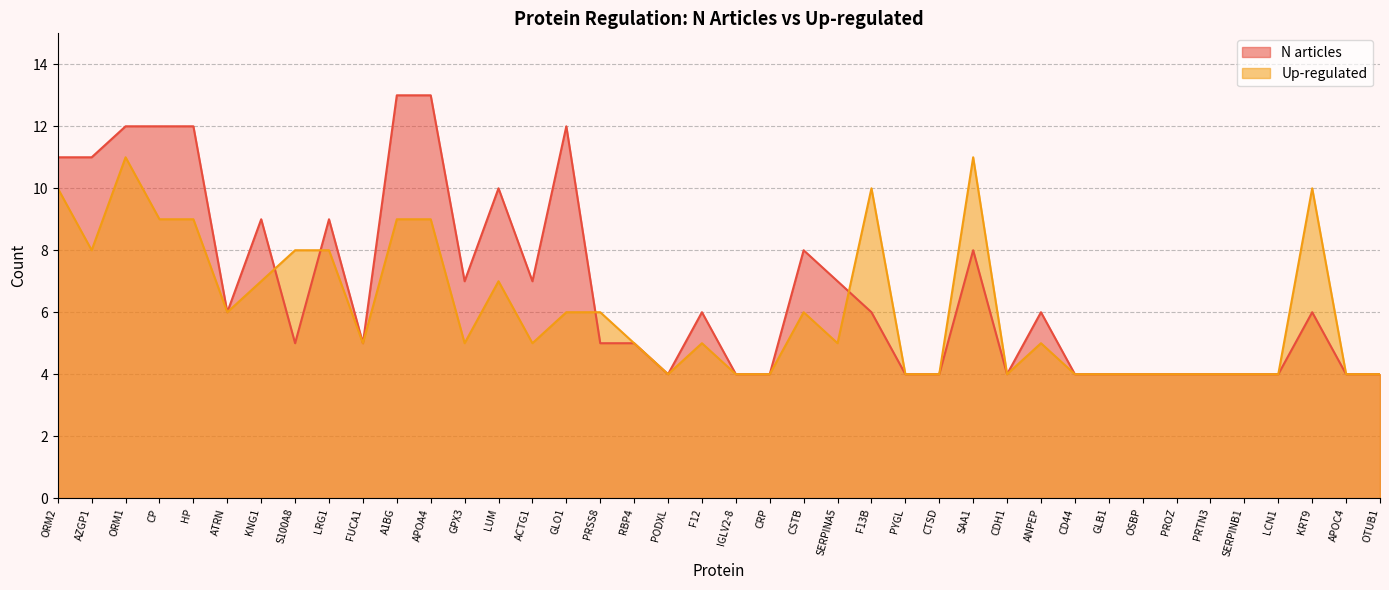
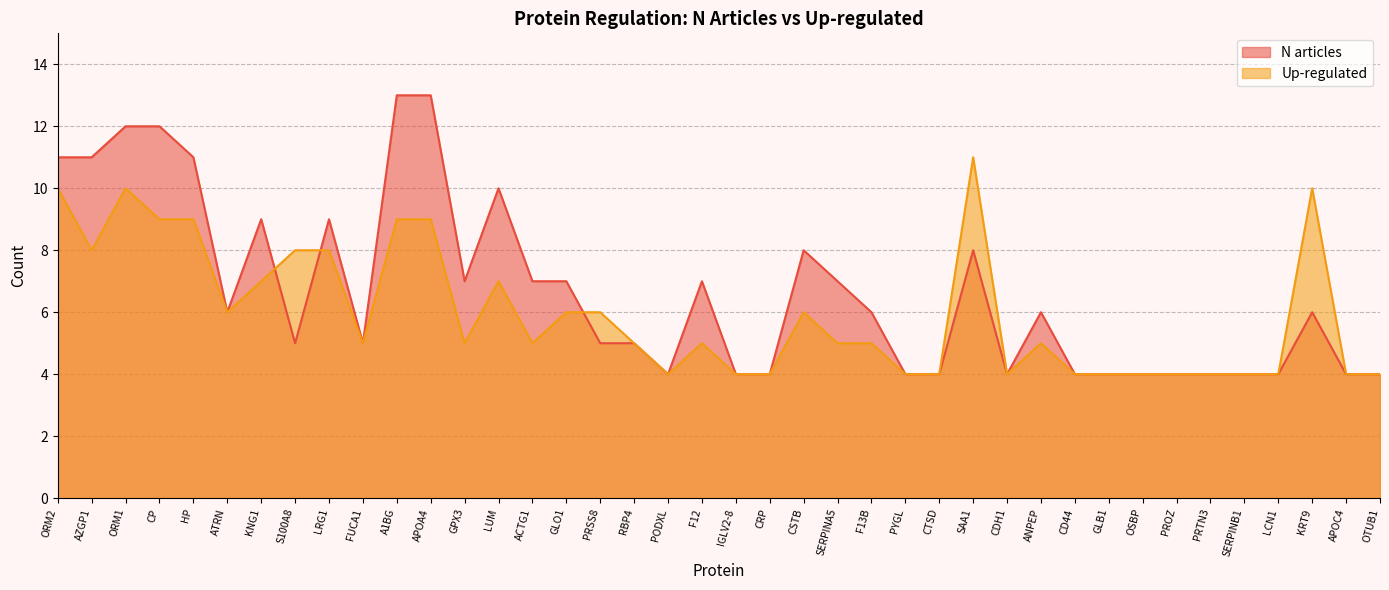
Up-regulated, ORM1: 11 -> 10
N articles, HP: 12 -> 11
N articles, GLO1: 12 -> 7
N articles, F12: 6 -> 7
Up-regulated, F13B: 10 -> 5
